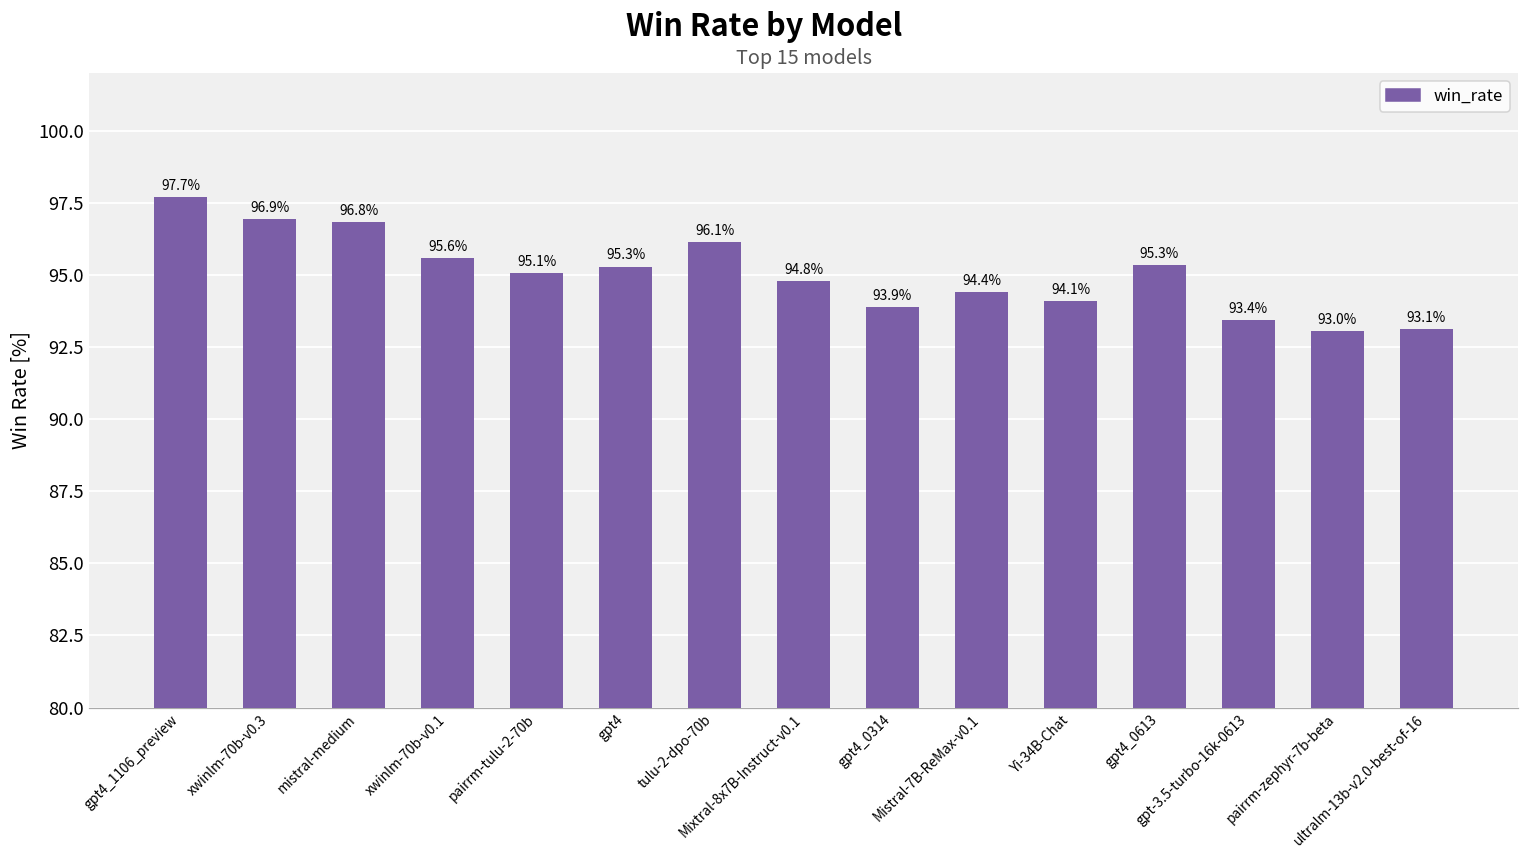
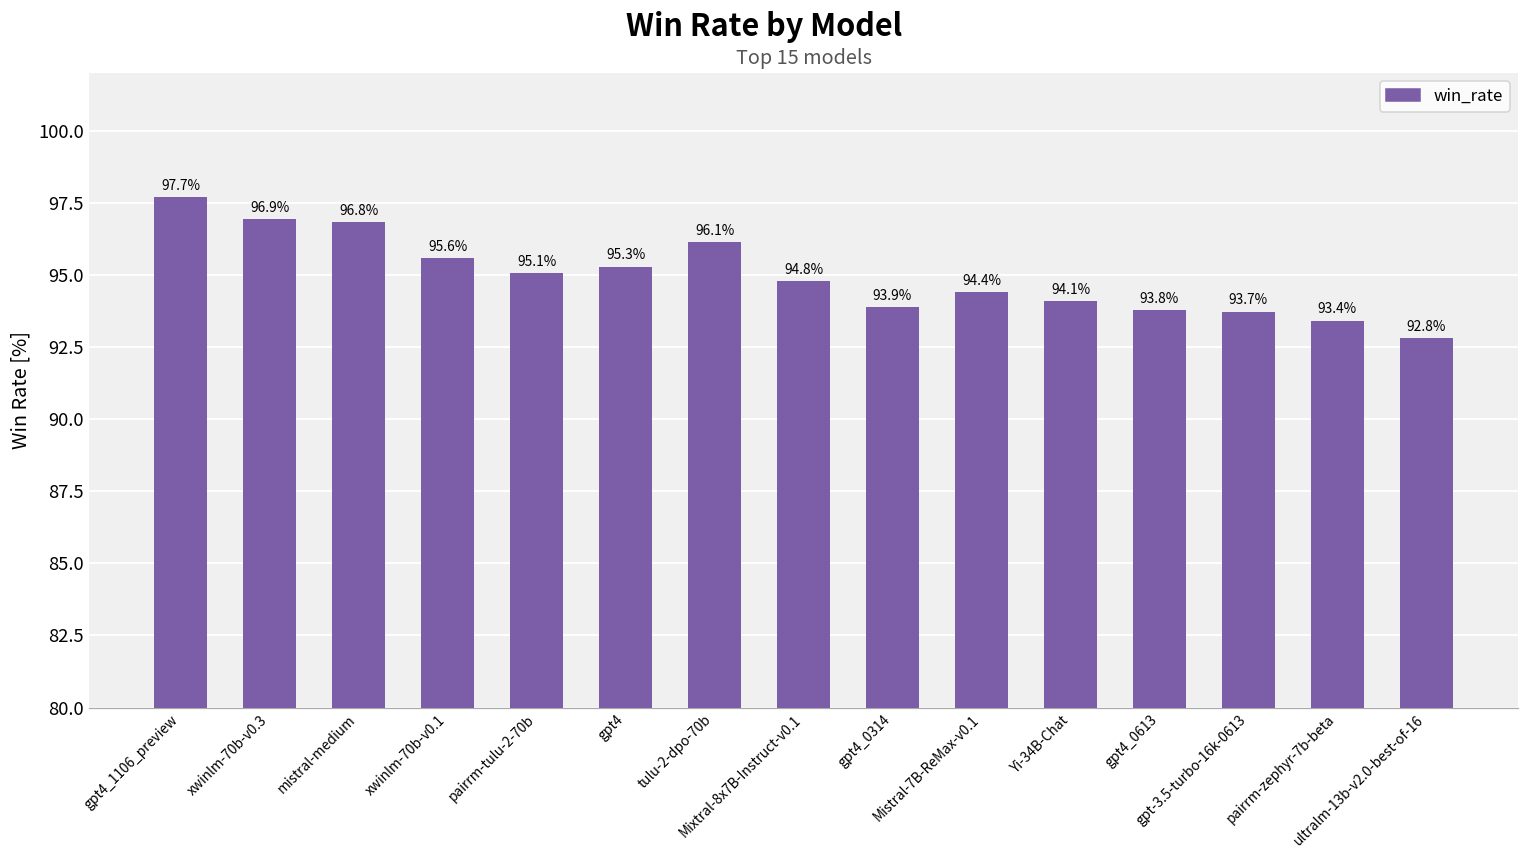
gpt4_0613: 95.3% -> 93.8%
gpt-3.5-turbo-16k-0613: 93.4% -> 93.7%
pairrm-zephyr-7b-beta: 93.0% -> 93.4%
ultralm-13b-v2.0-best-of-16: 93.1% -> 92.8%
